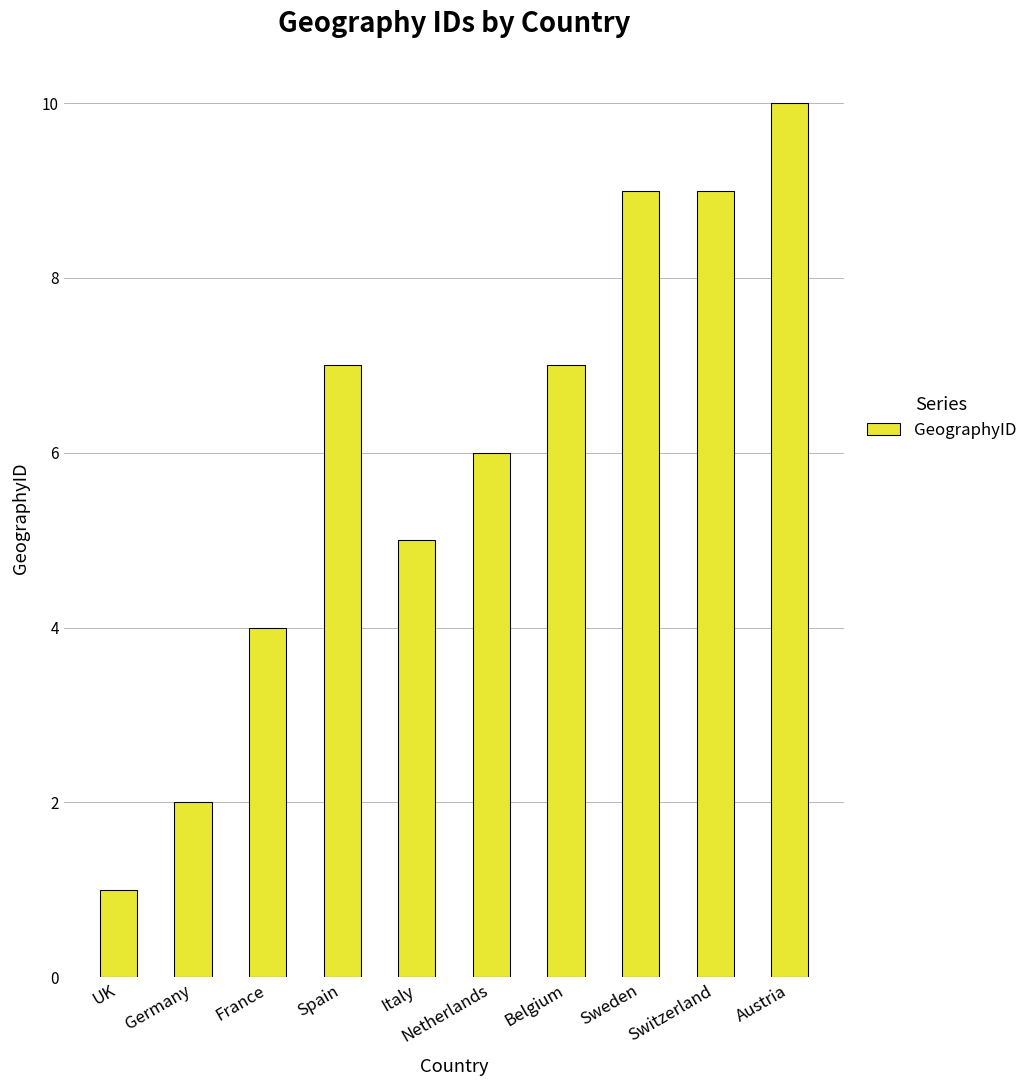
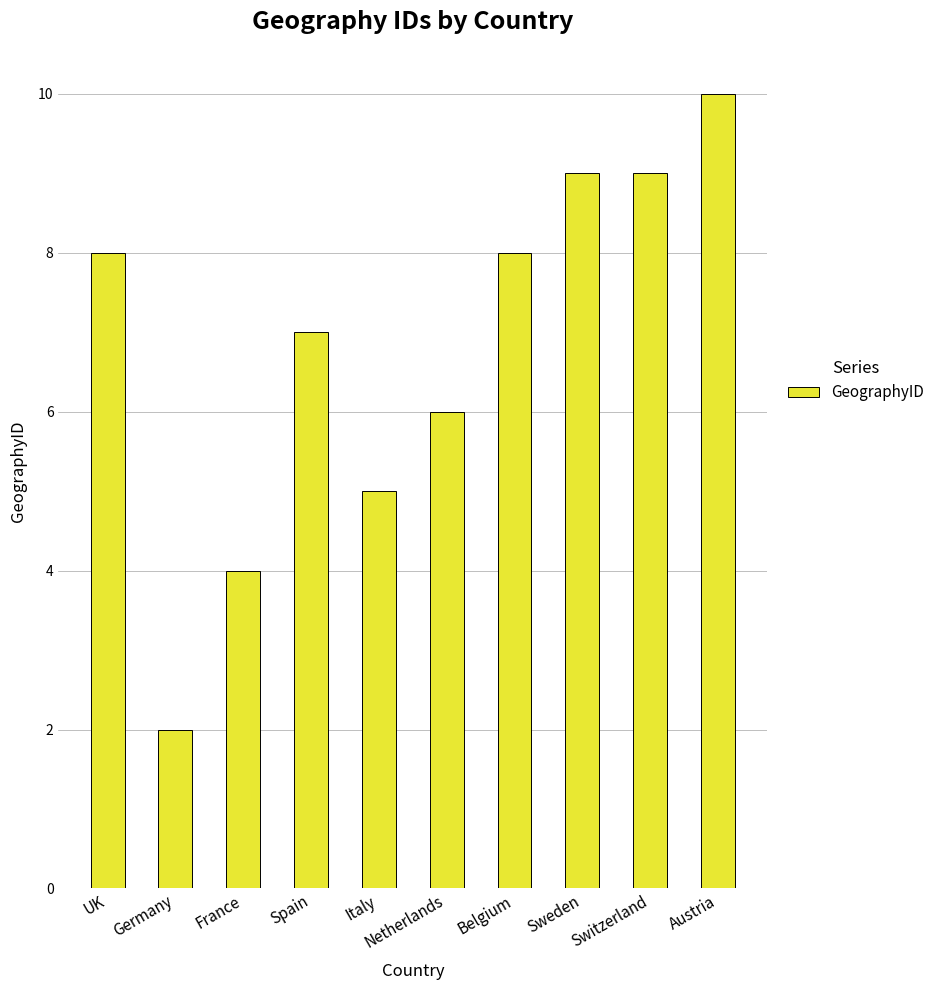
UK: 1 -> 8
Belgium: 7 -> 8
